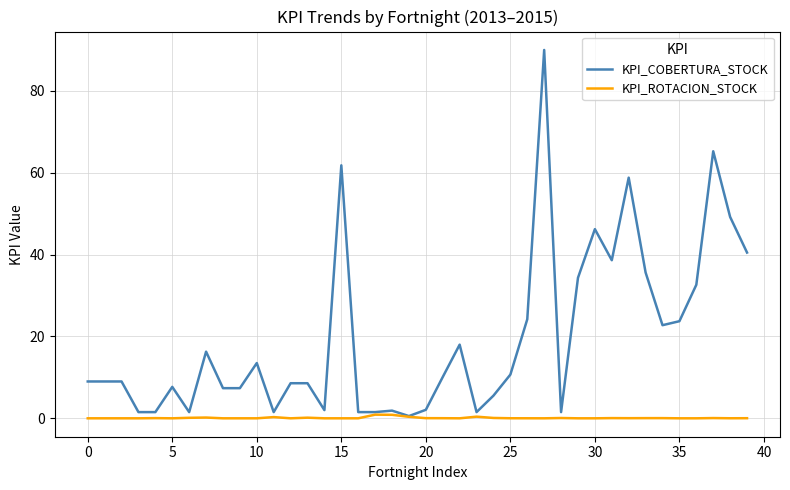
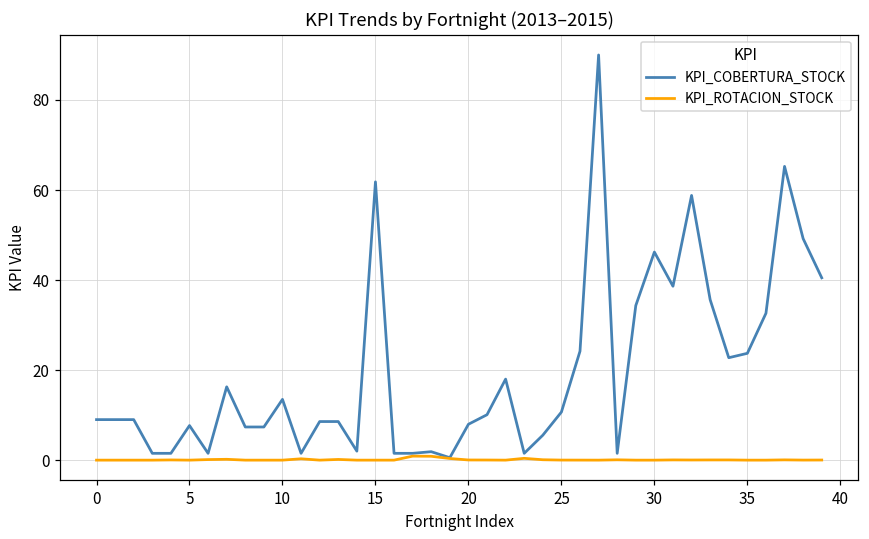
KPI_COBERTURA_STOCK, 20: 2 -> 8
